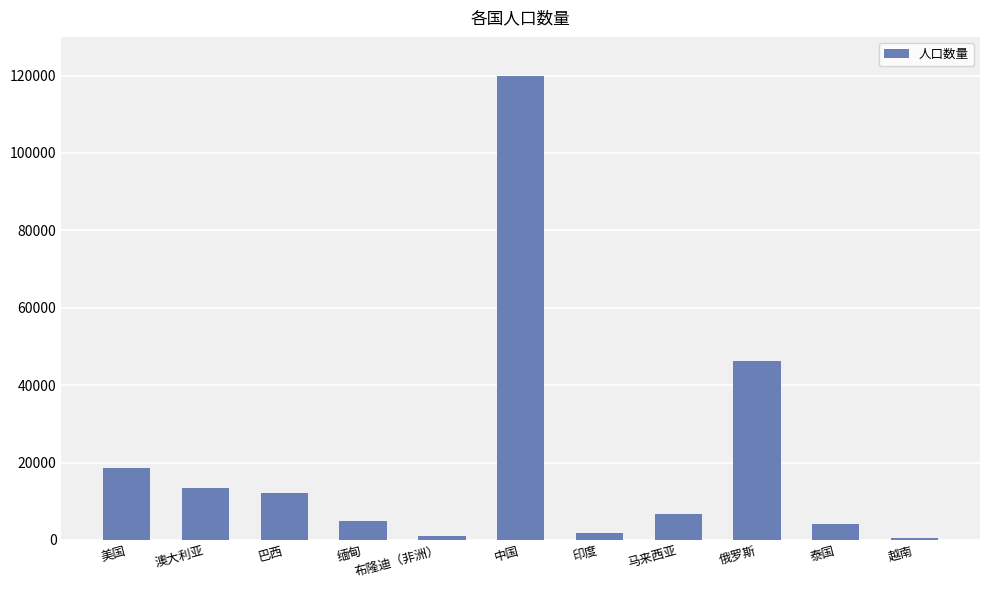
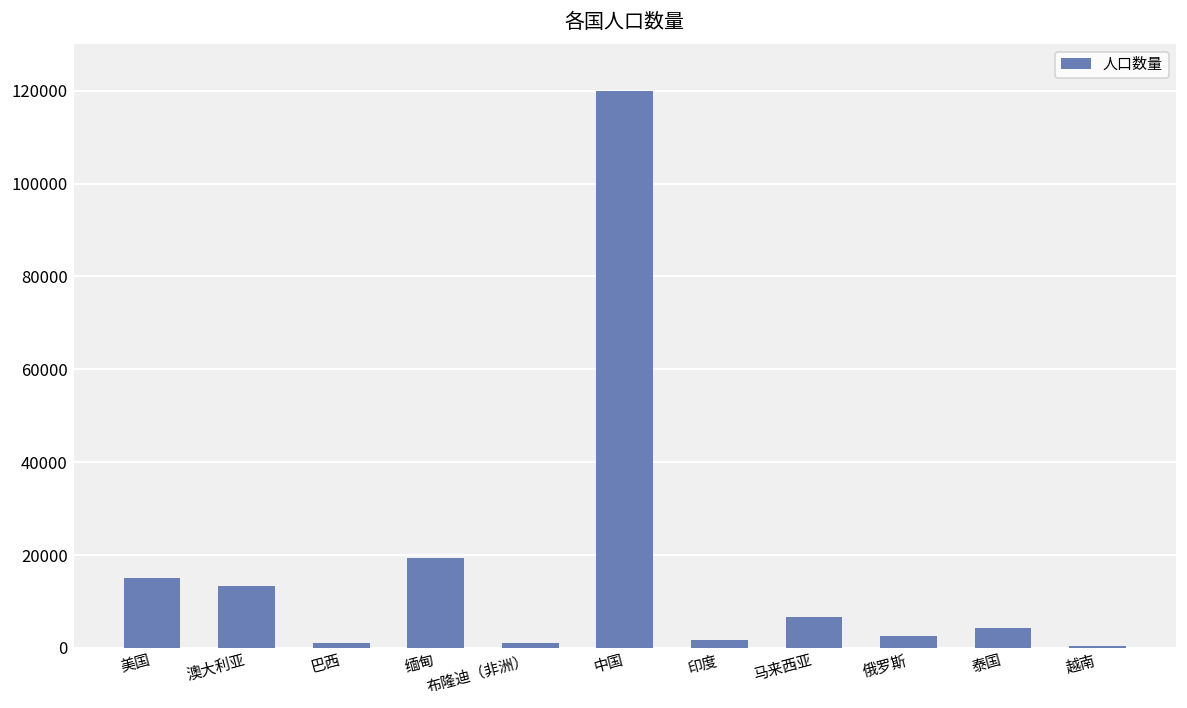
美国: 18000 -> 15000
巴西: 12000 -> 1000
缅甸: 5000 -> 19000
俄罗斯: 46000 -> 3000
